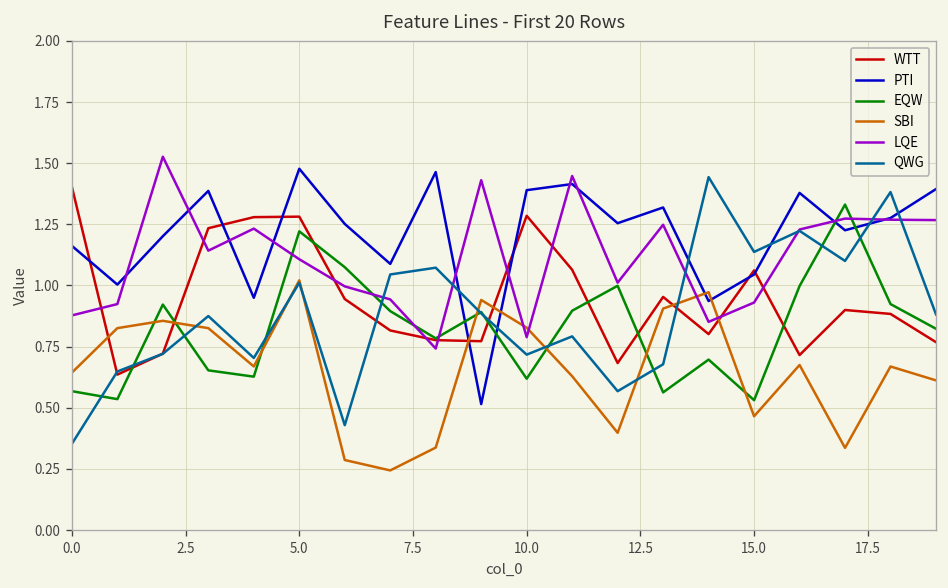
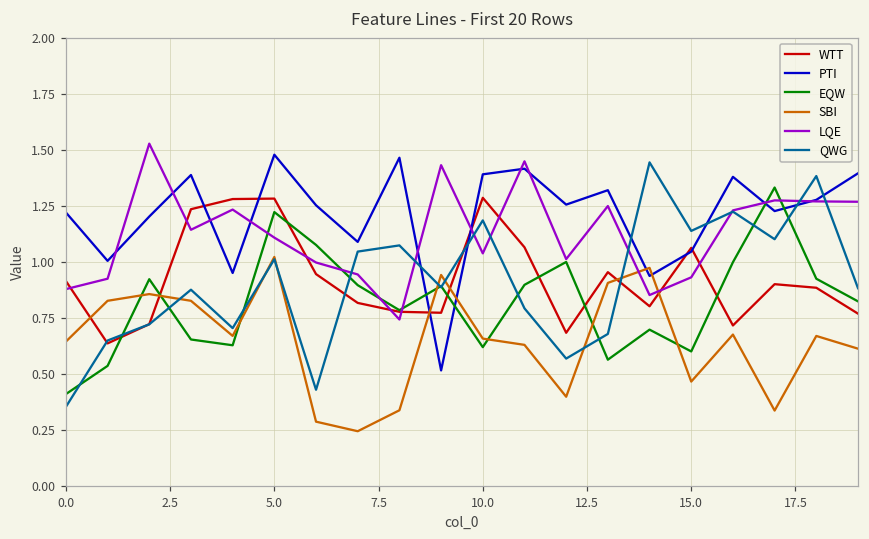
WTT, 0.0: 1.40 -> 0.91
PTI, 0.0: 1.16 -> 1.22
EQW, 0.0: 0.57 -> 0.41
SBI, 10.0: 0.83 -> 0.66
LQE, 10.0: 0.79 -> 1.04
QWG, 10.0: 0.72 -> 1.18
EQW, 15.0: 0.53 -> 0.60
